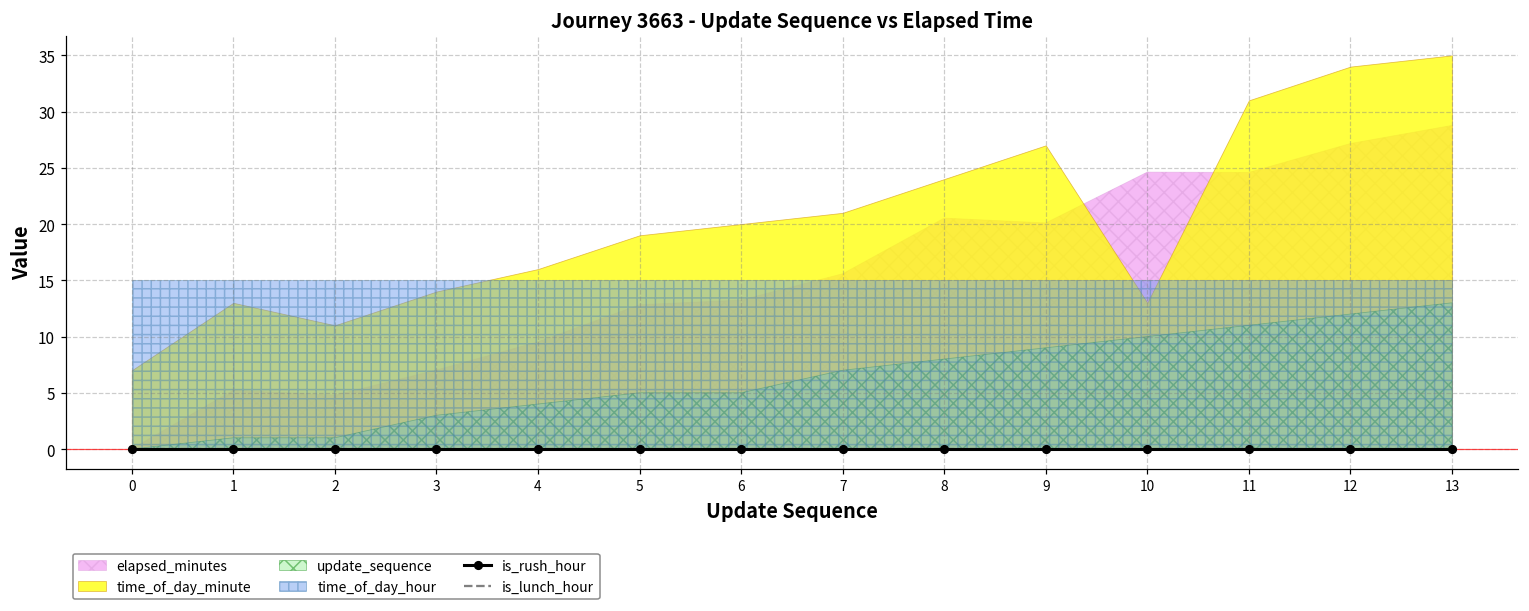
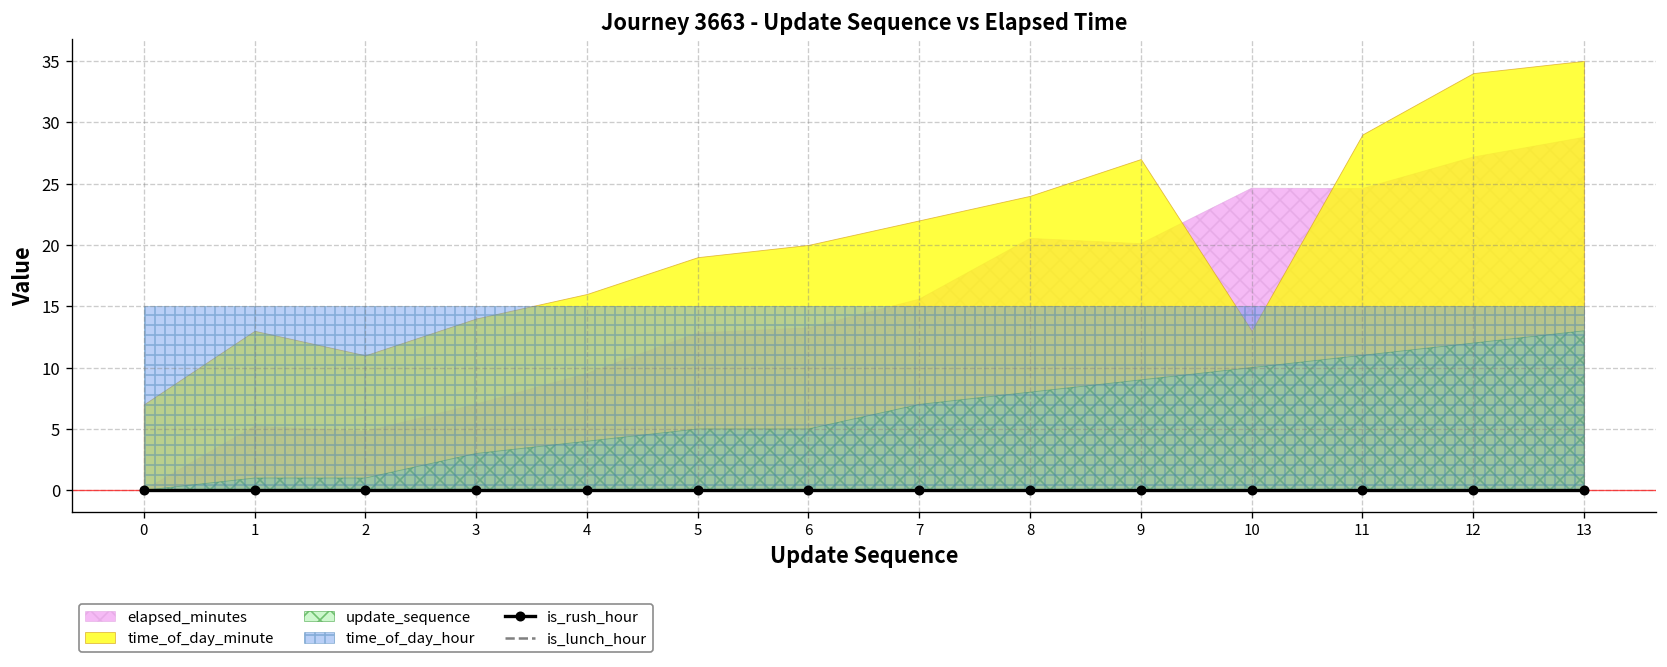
time_of_day_minute, 7: 21 -> 22
time_of_day_minute, 11: 31 -> 29
